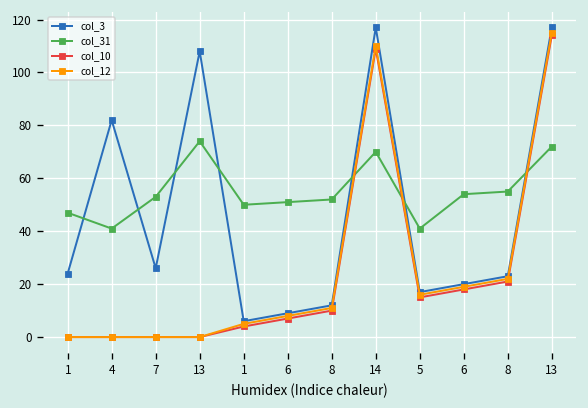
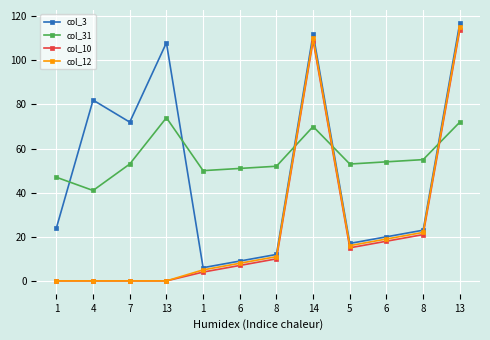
col_3, 7: 26 -> 72
col_3, 14: 117 -> 112
col_31, 5: 41 -> 53
